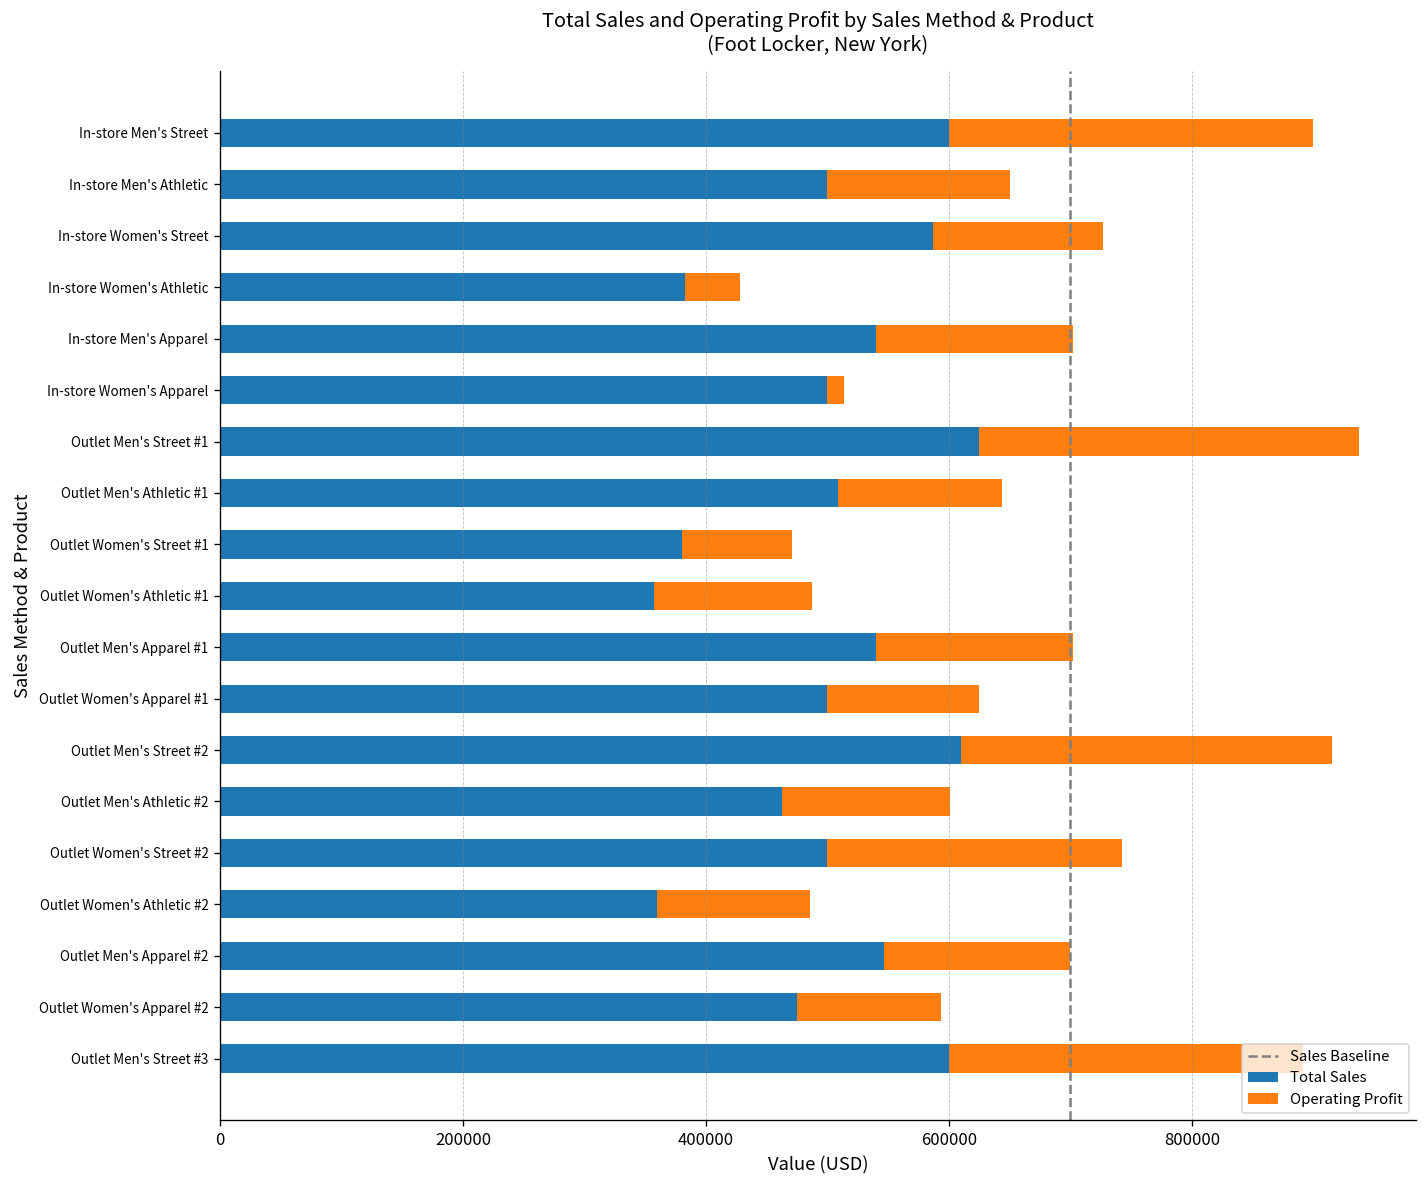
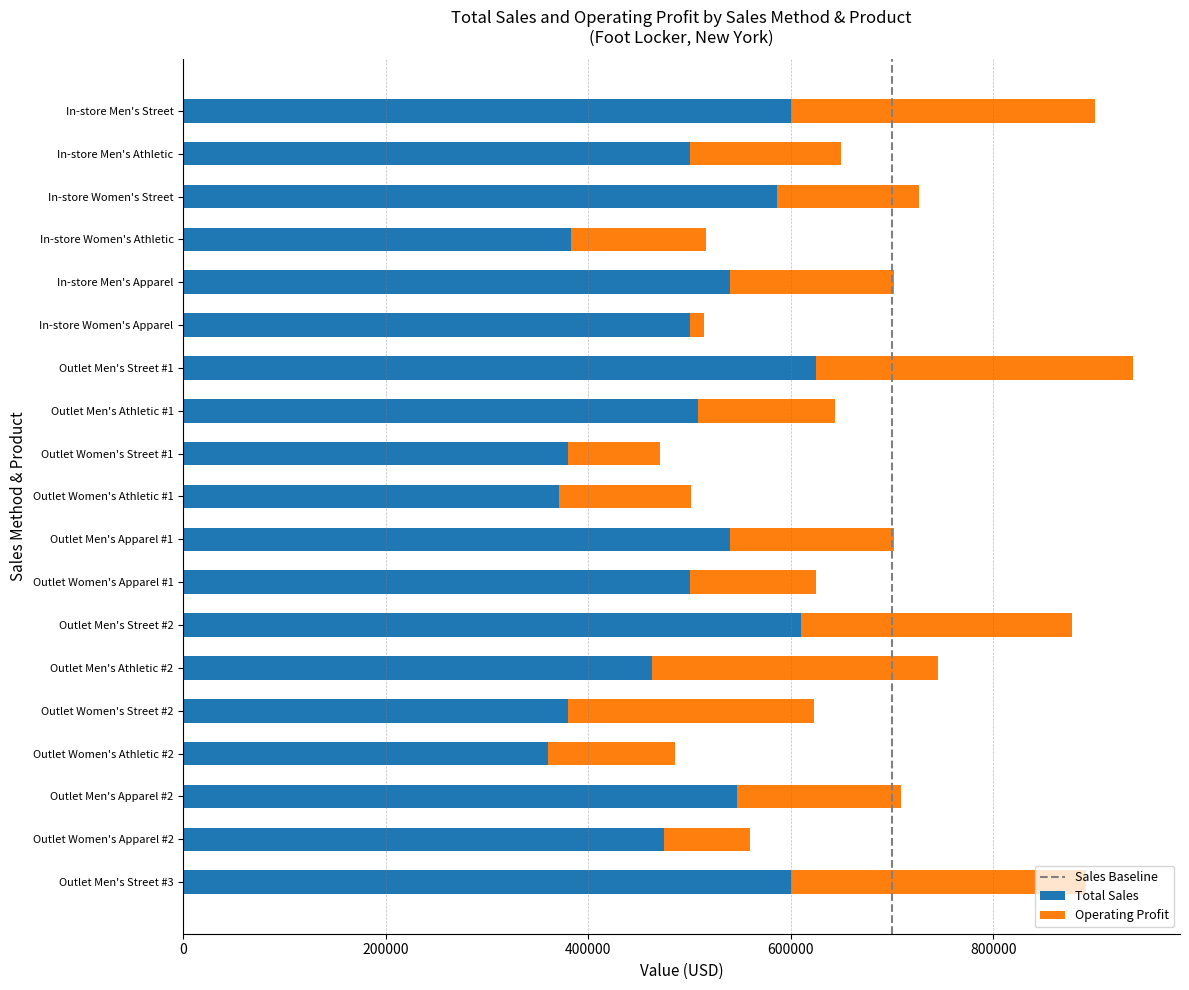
Operating Profit, In-store Women's Athletic: 46000 -> 134000
Total Sales, Outlet Women's Athletic #1: 357000 -> 371000
Operating Profit, Outlet Men's Street #2: 305000 -> 268000
Operating Profit, Outlet Men's Athletic #2: 139000 -> 283000
Total Sales, Outlet Women's Street #2: 500000 -> 380000
Operating Profit, Outlet Men's Apparel #2: 153000 -> 162000
Operating Profit, Outlet Women's Apparel #2: 119000 -> 85000
